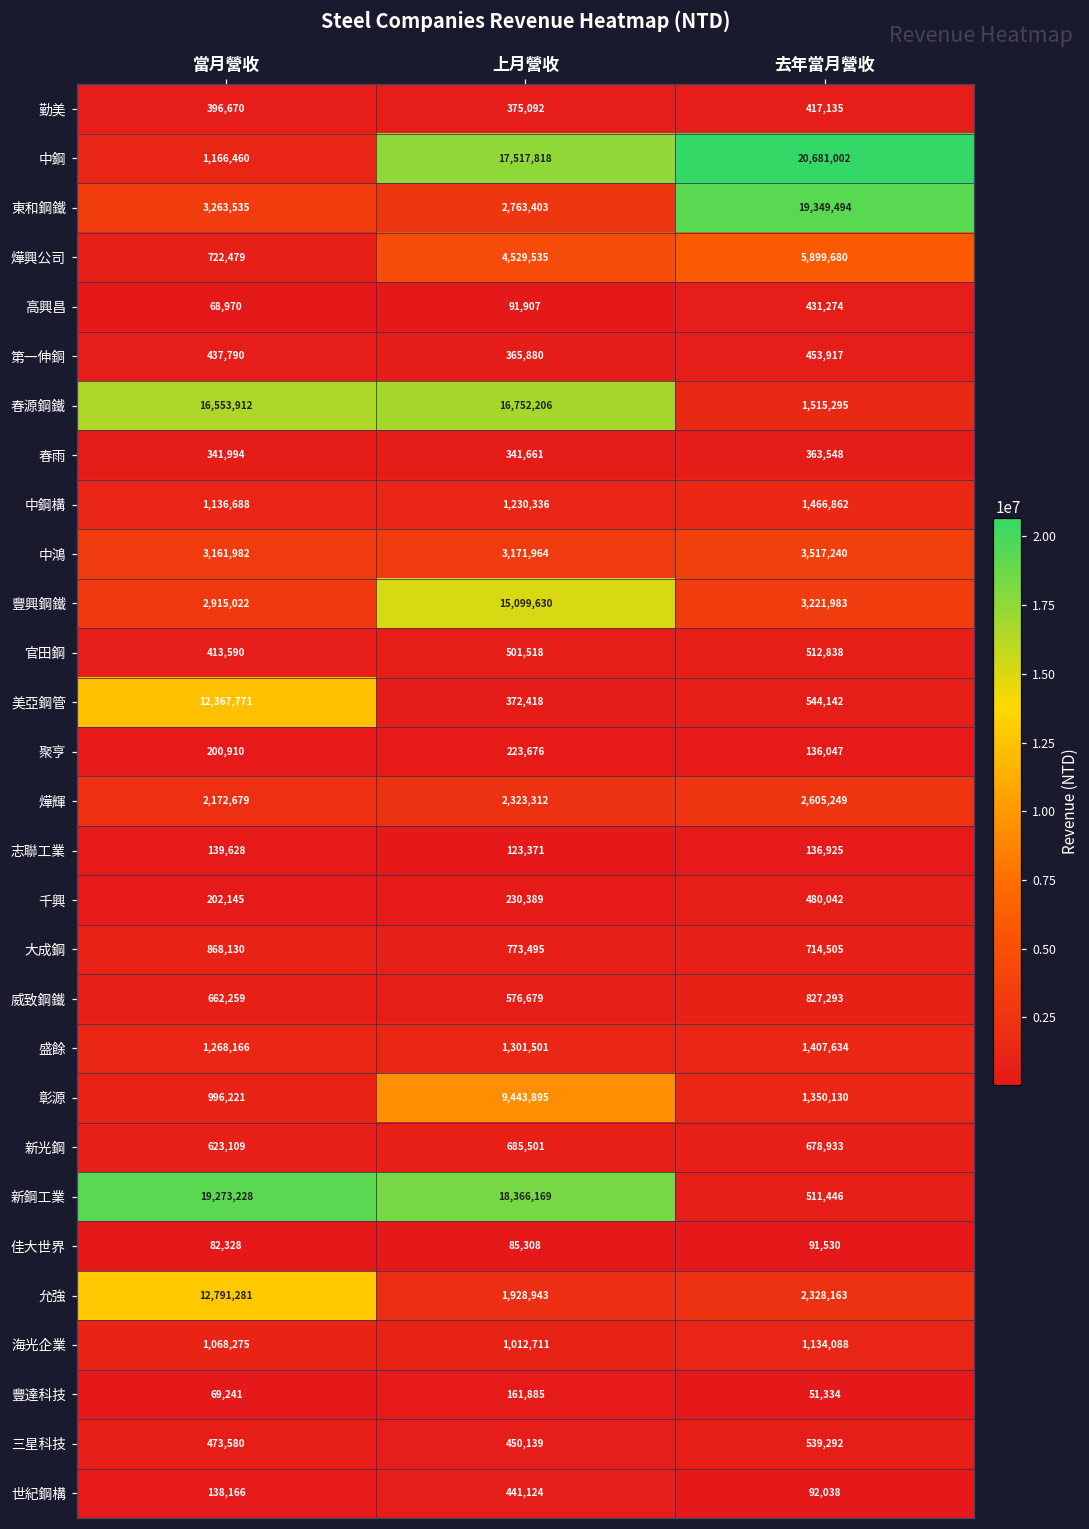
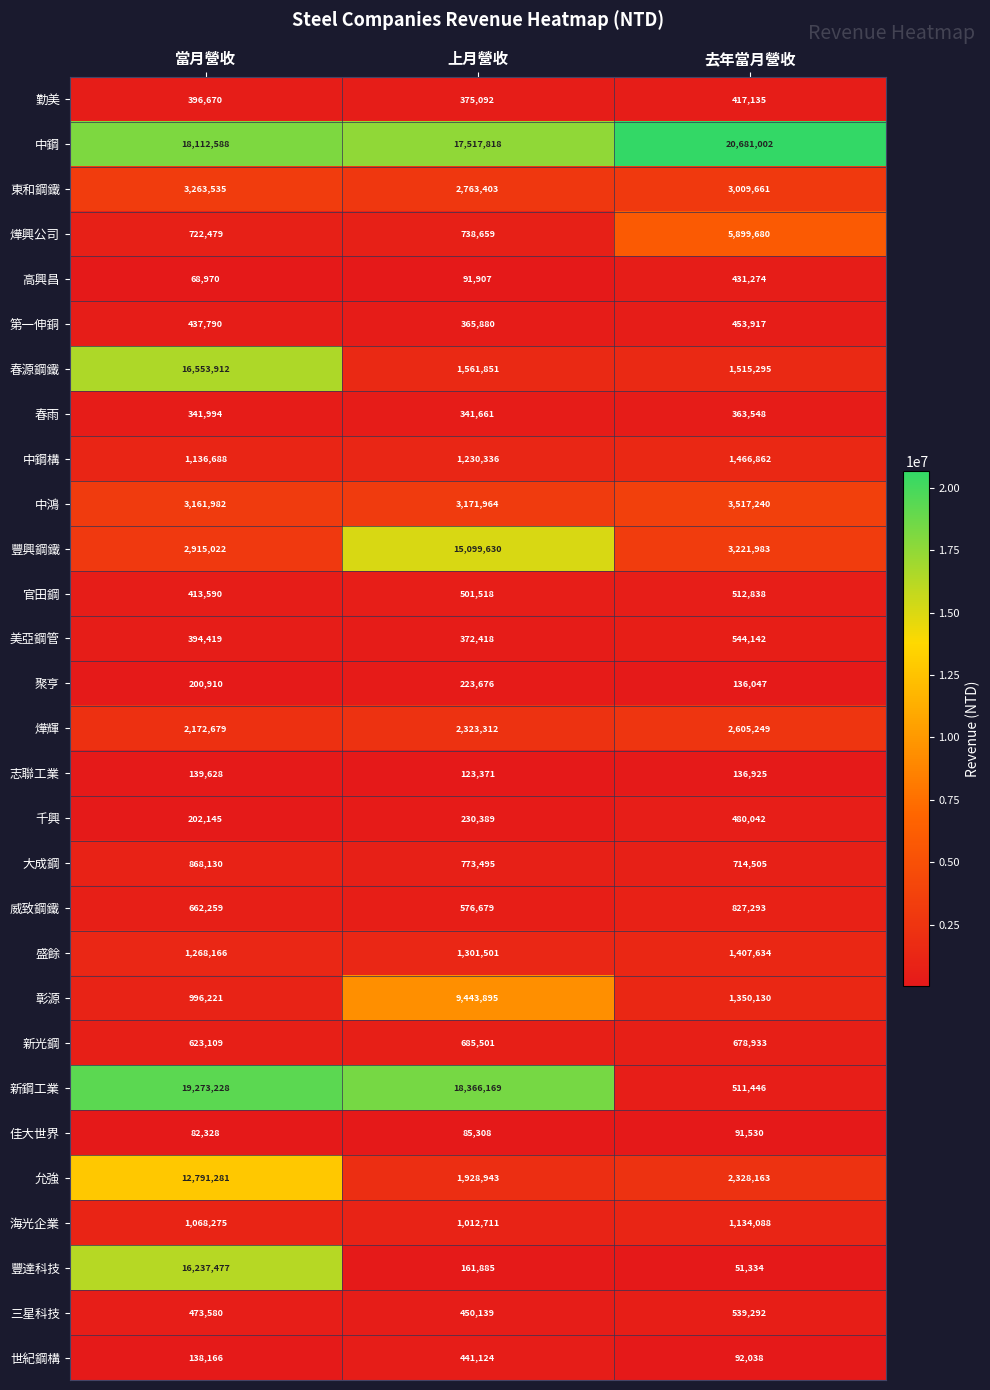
中鋼, 當月營收: 1,166,460 -> 18,112,588
東和鋼鐵, 去年當月營收: 19,349,494 -> 3,009,661
燁興公司, 上月營收: 4,529,535 -> 738,659
春源鋼鐵, 上月營收: 16,752,206 -> 1,561,851
美亞鋼管, 當月營收: 12,367,771 -> 394,419
豐達科技, 當月營收: 69,241 -> 16,237,477
